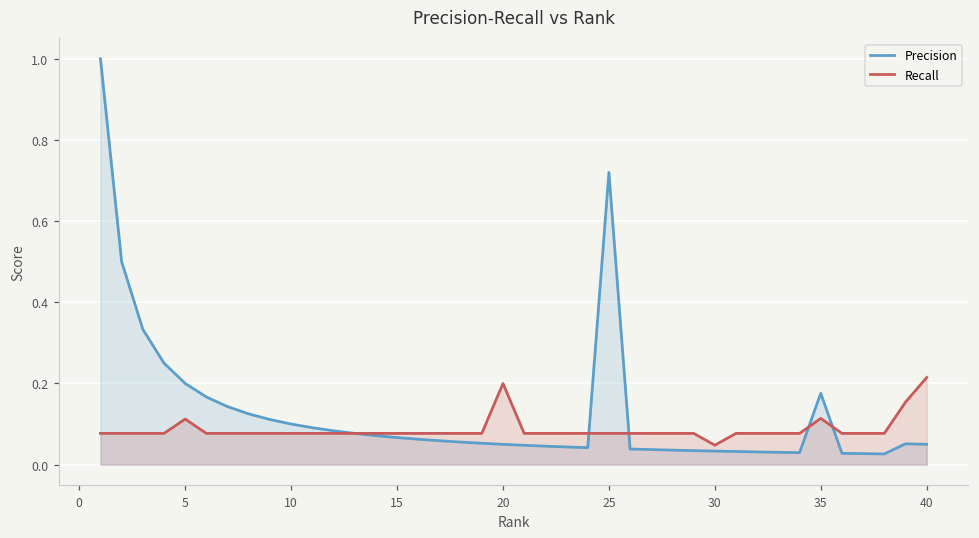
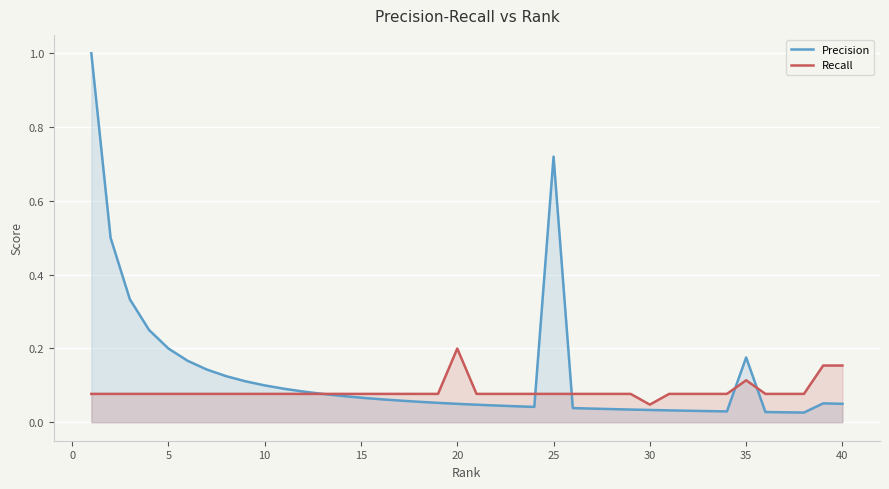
Recall, 5: 0.11 -> 0.08
Recall, 40: 0.21 -> 0.15
